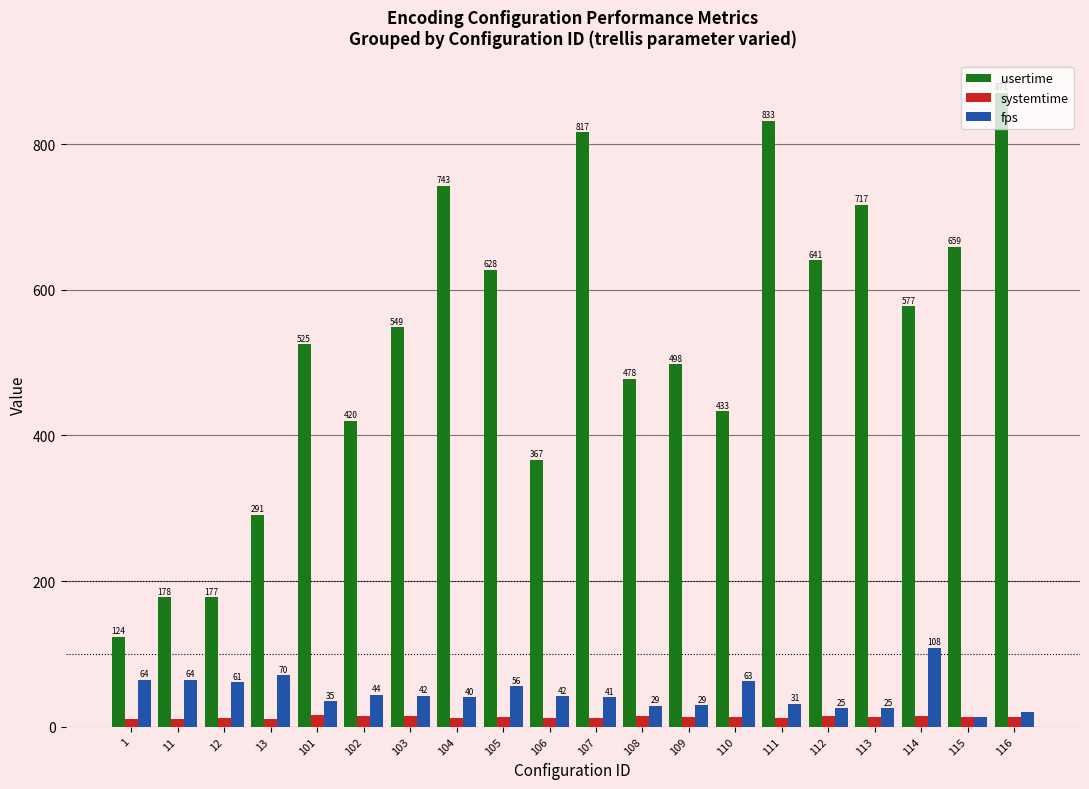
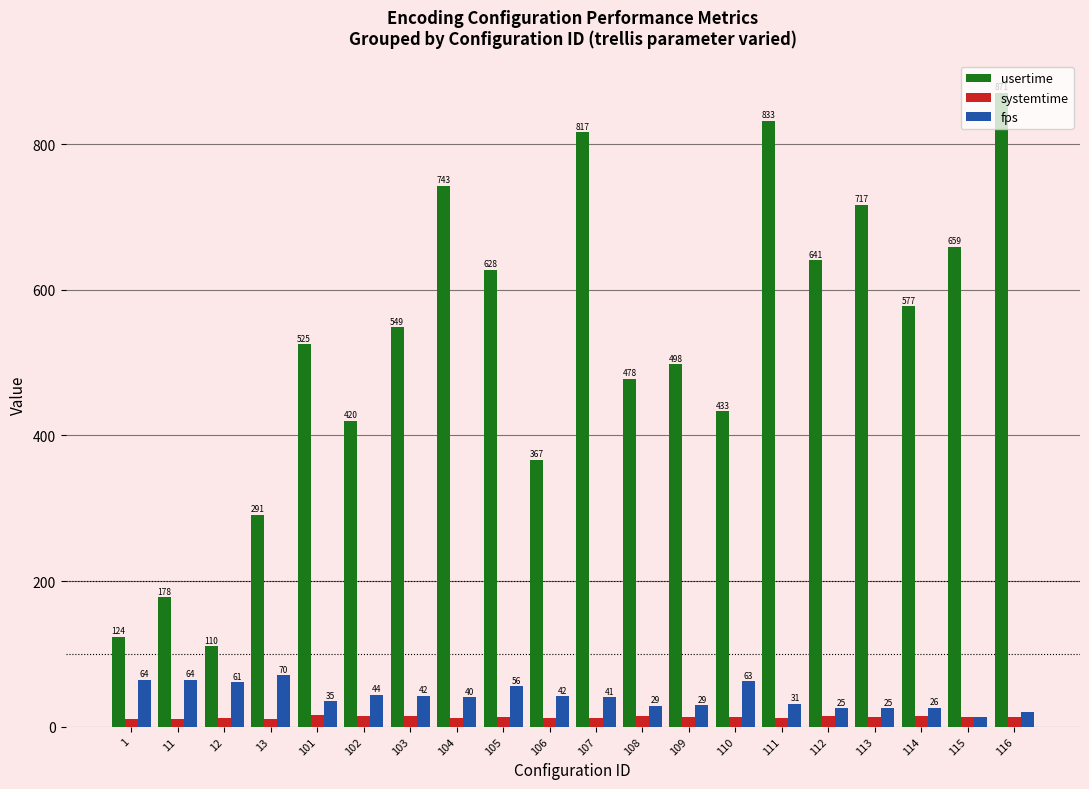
usertime, 12: 177 -> 110
fps, 114: 108 -> 26
